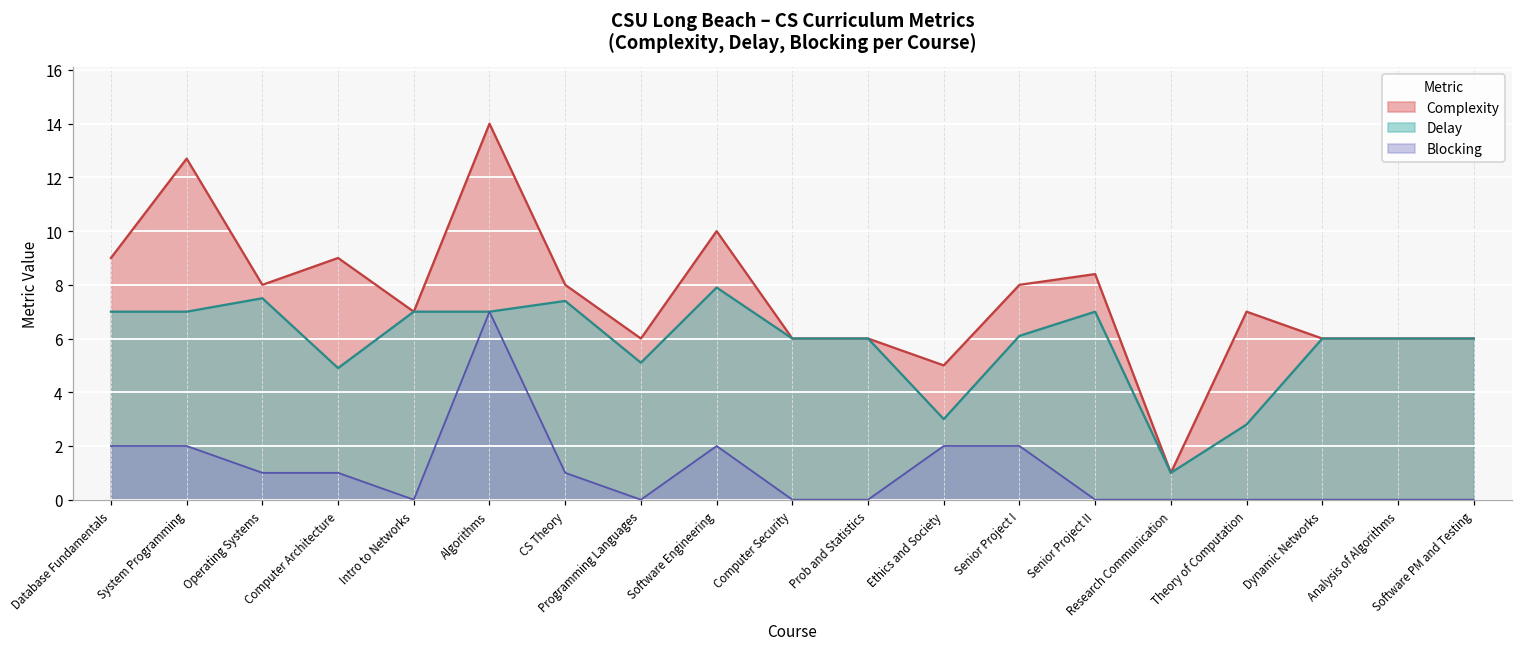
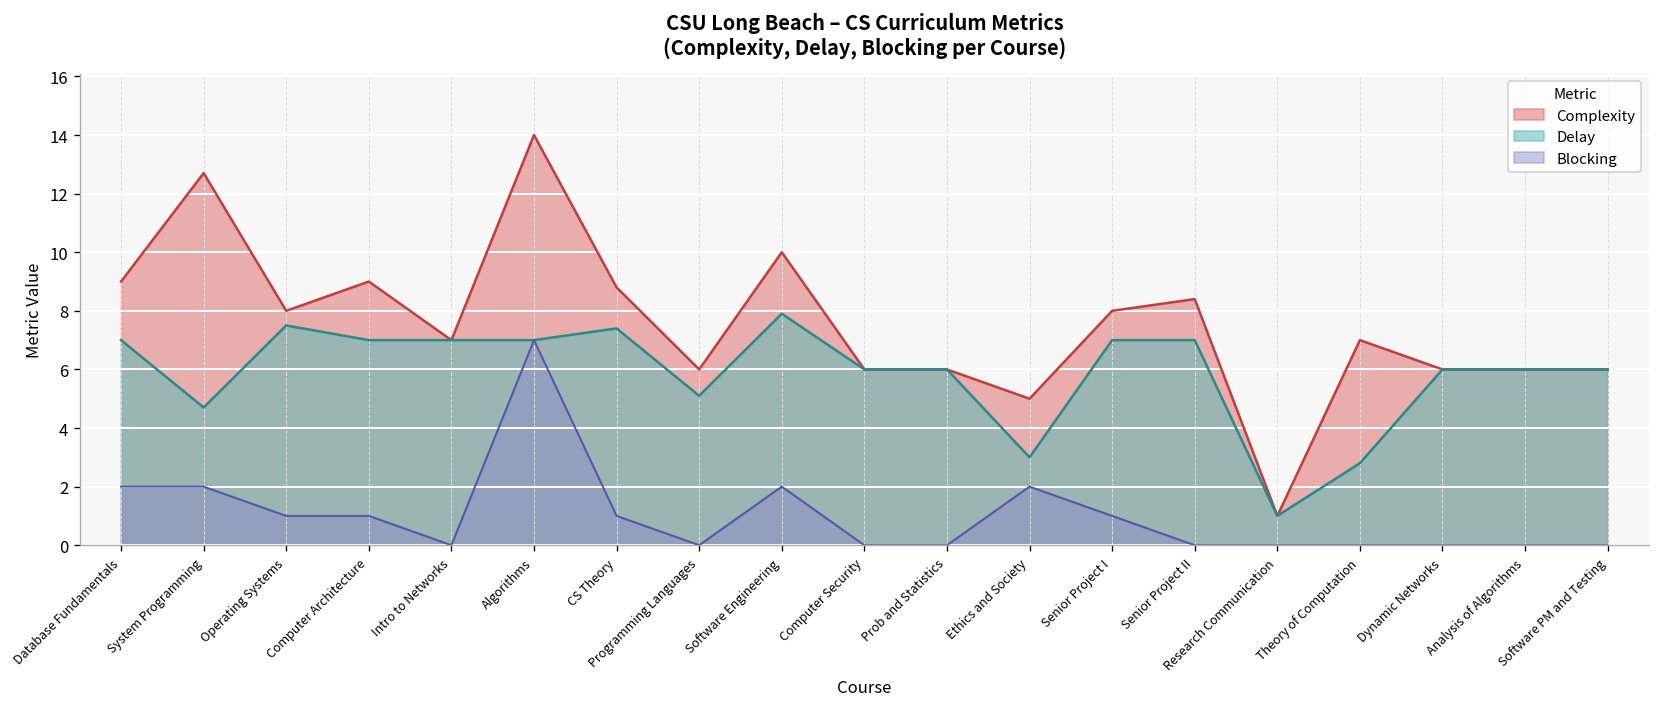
Delay, System Programming: 7.0 -> 4.7
Delay, Computer Architecture: 4.9 -> 7.0
Complexity, CS Theory: 8.0 -> 8.8
Delay, Senior Project I: 6.1 -> 7.0
Blocking, Senior Project I: 2 -> 1
